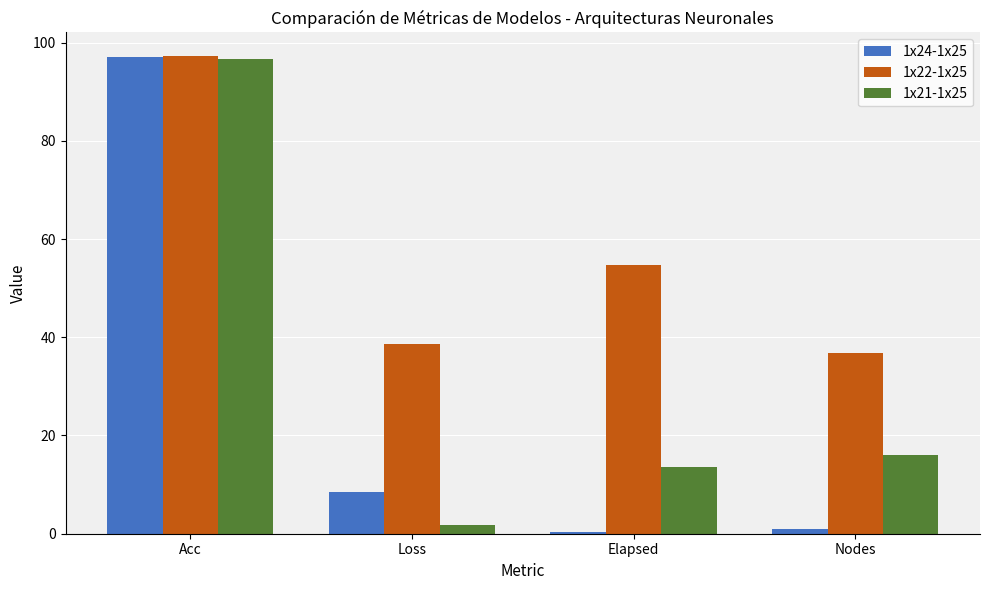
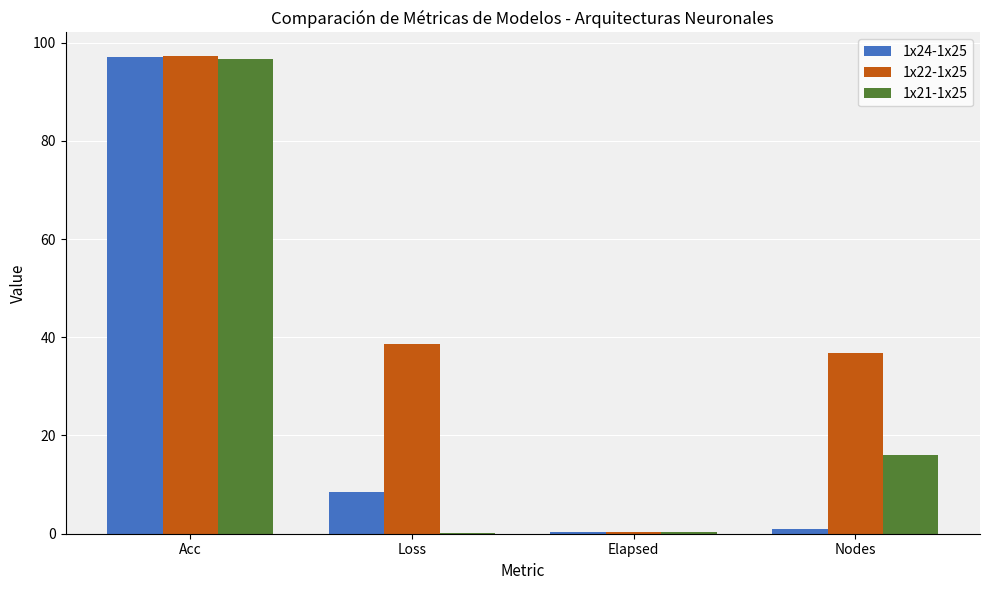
1x21-1x25, Loss: 2 -> 0
1x22-1x25, Elapsed: 55 -> 0
1x21-1x25, Elapsed: 14 -> 0
